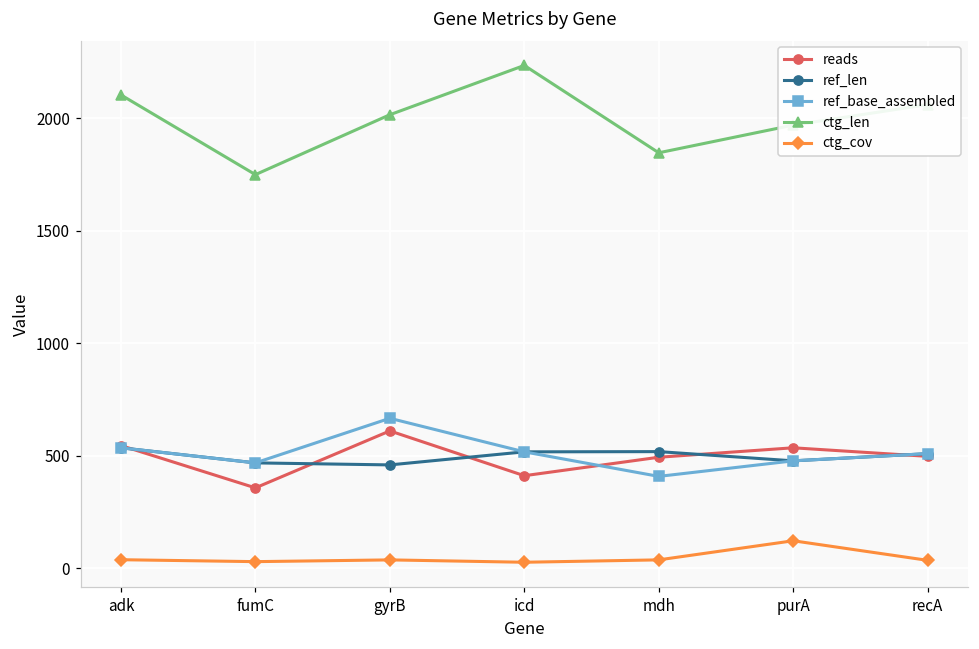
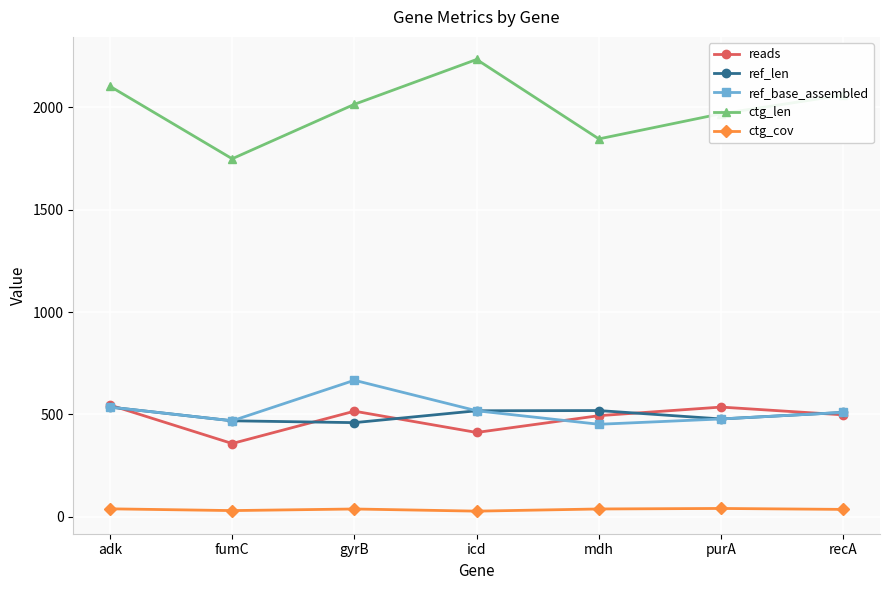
reads, gyrB: 610 -> 520
ref_base_assembled, mdh: 410 -> 450
ctg_cov, purA: 120 -> 40
